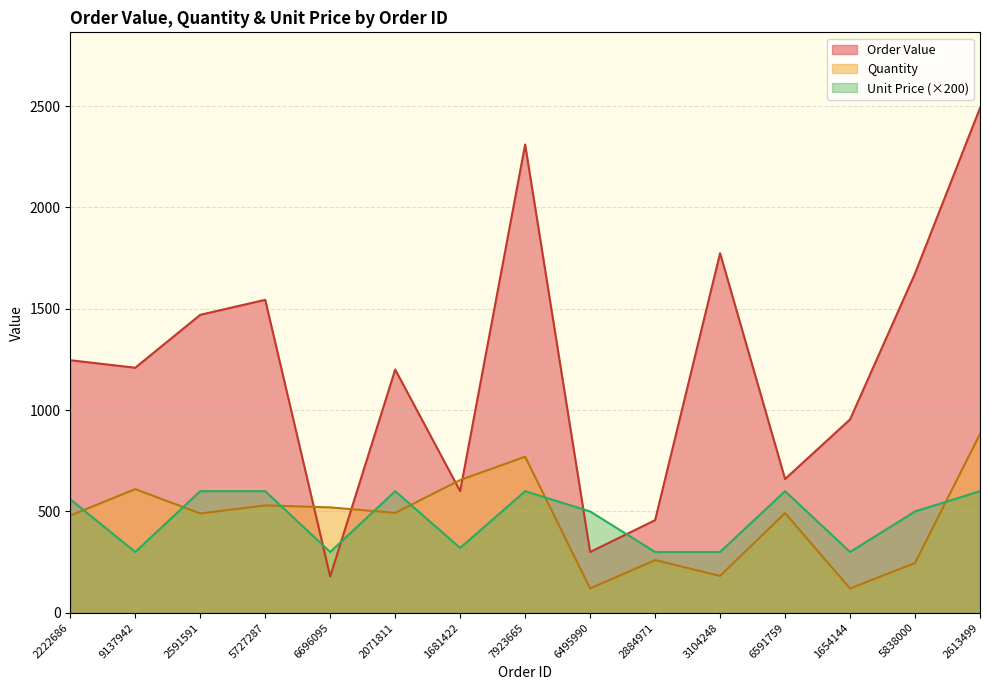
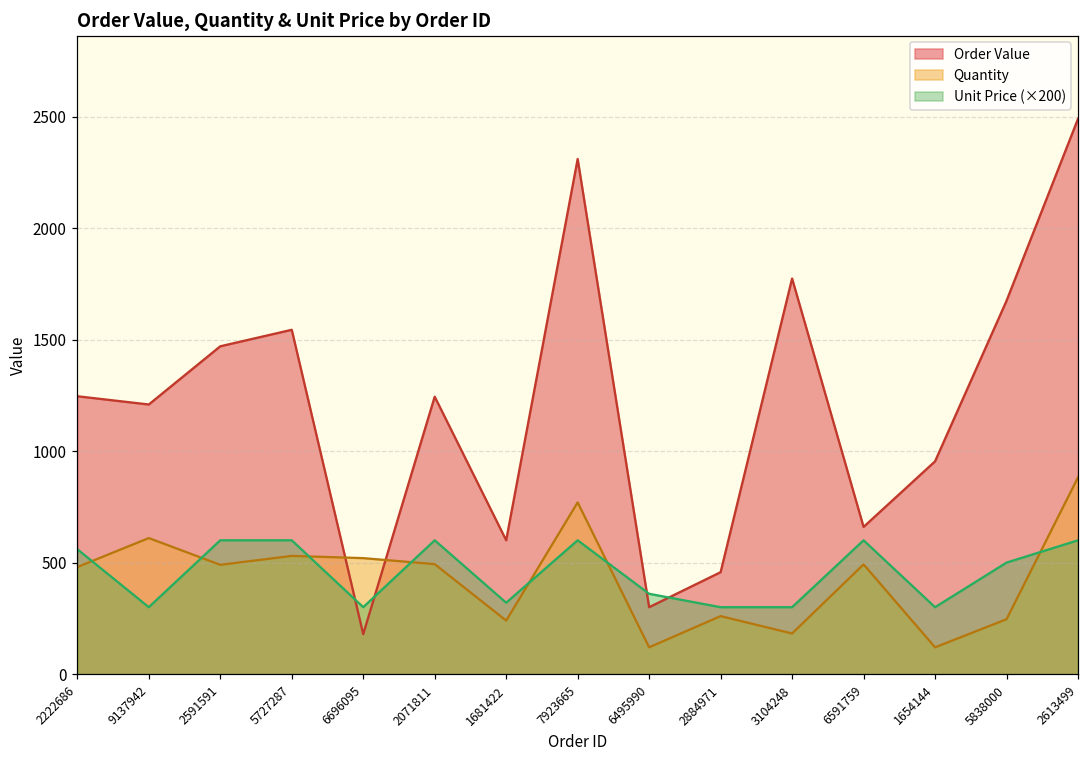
Order Value, 2071811: 1200 -> 1240
Quantity, 1681422: 660 -> 240
Unit Price (×200), 6495990: 500 -> 360
